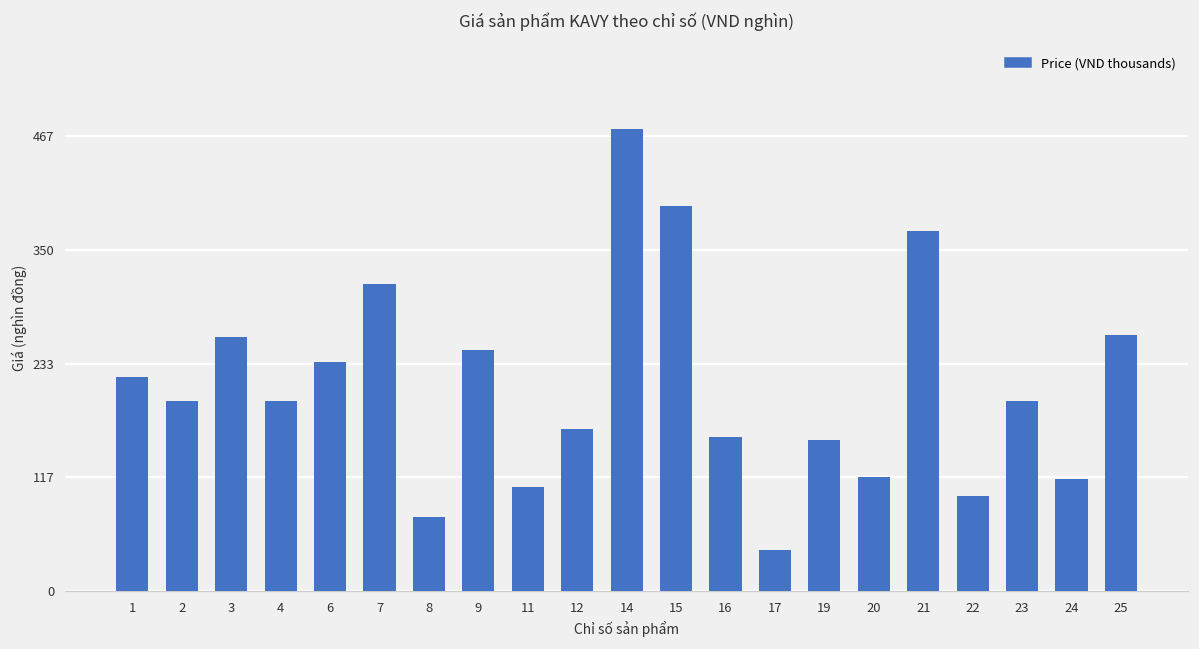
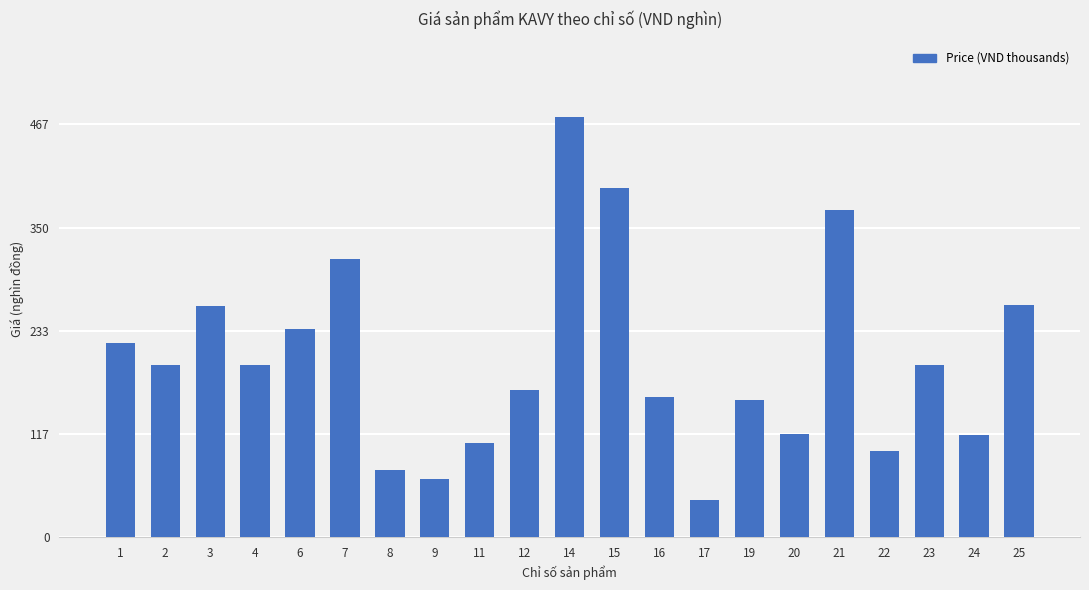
9: 250 -> 70
